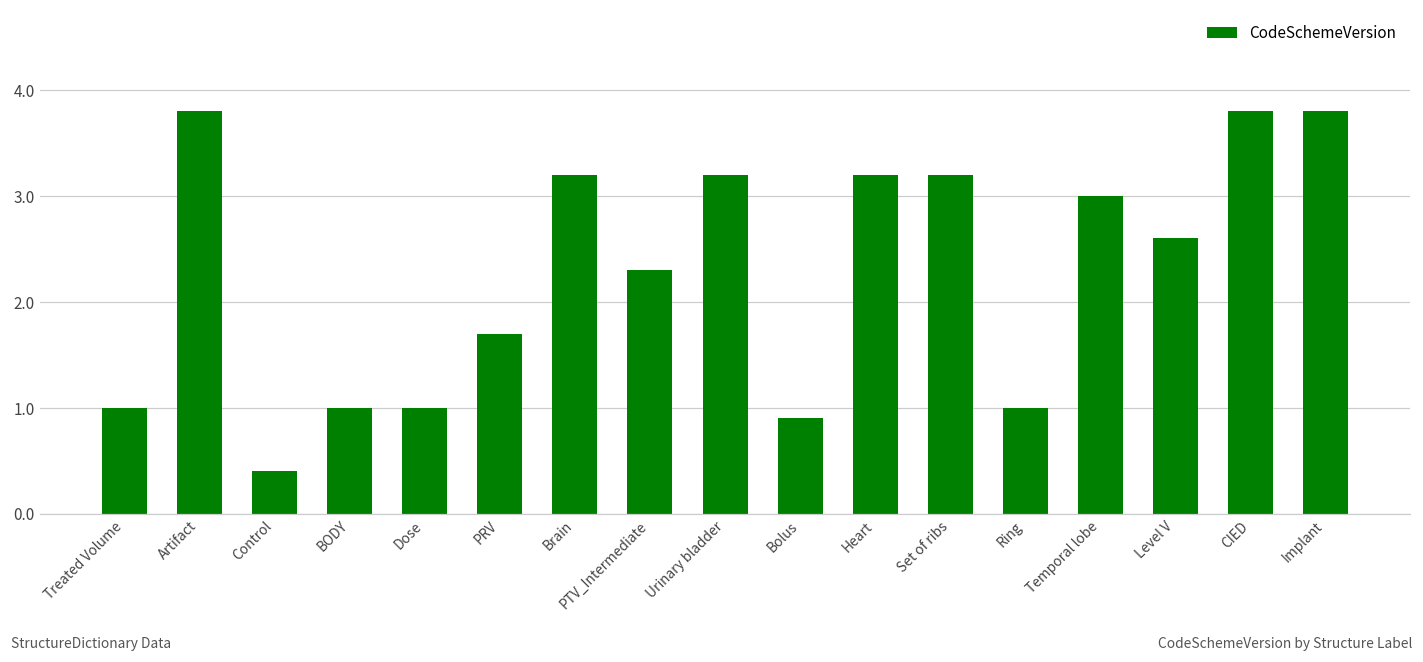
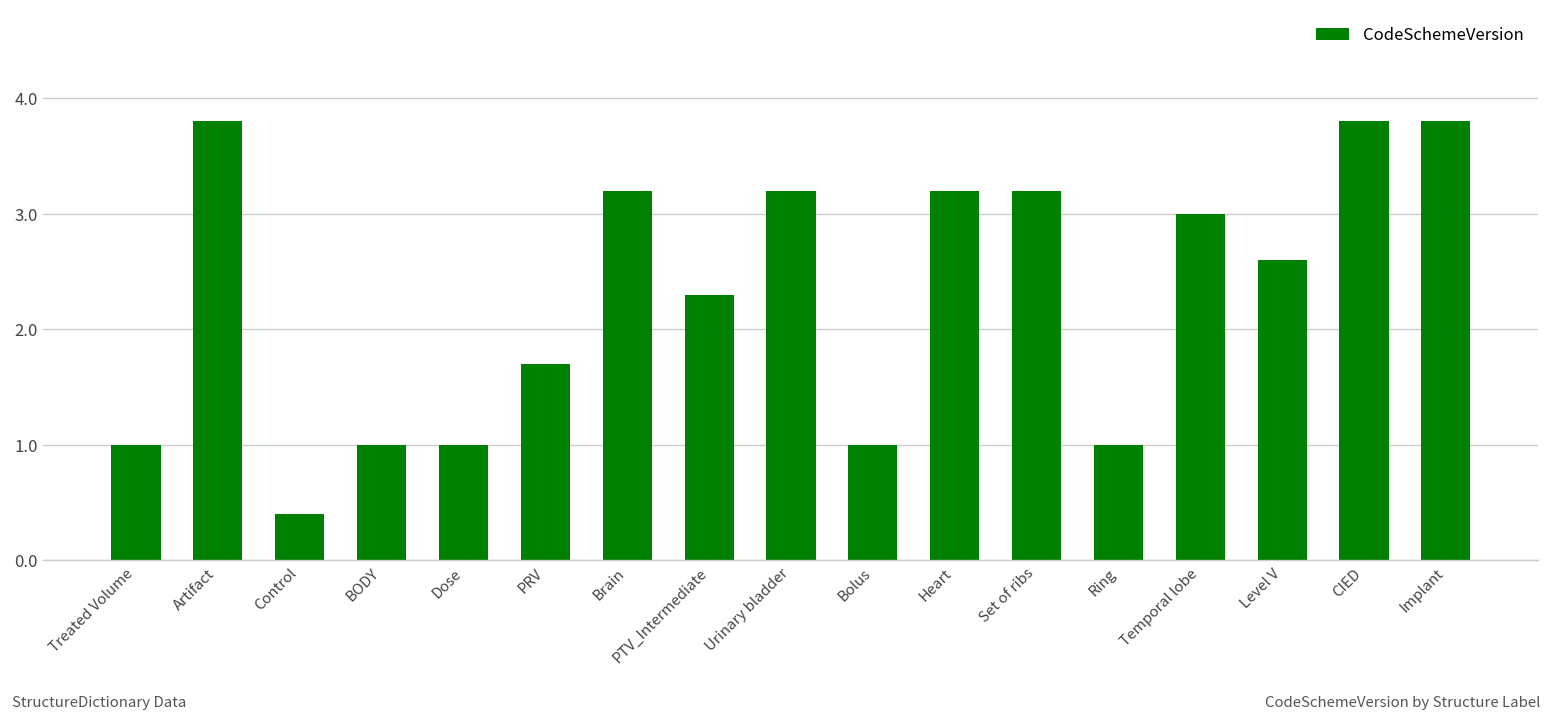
Bolus: 0.9 -> 1.0
